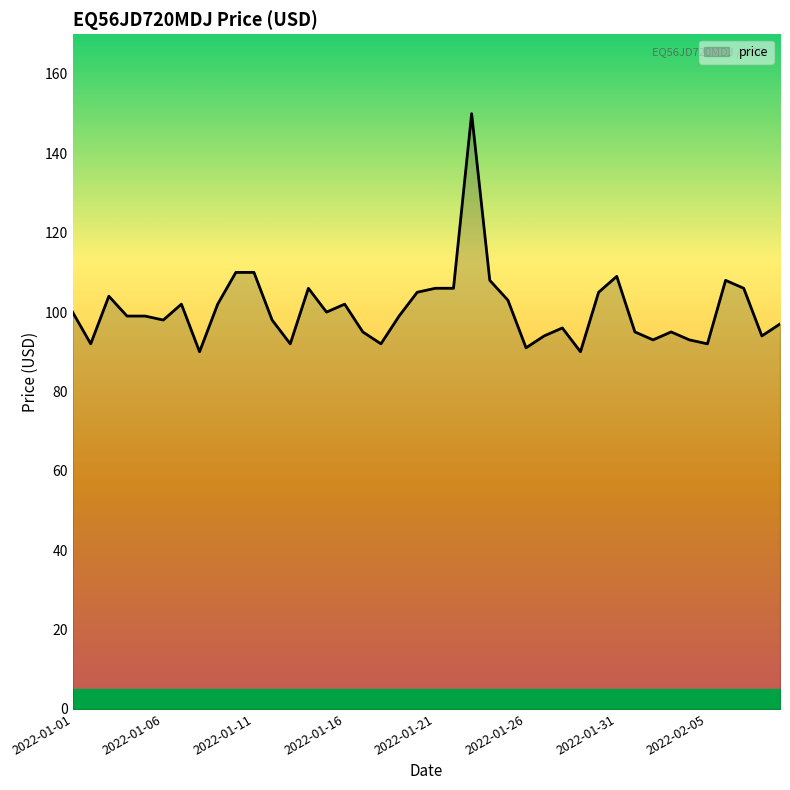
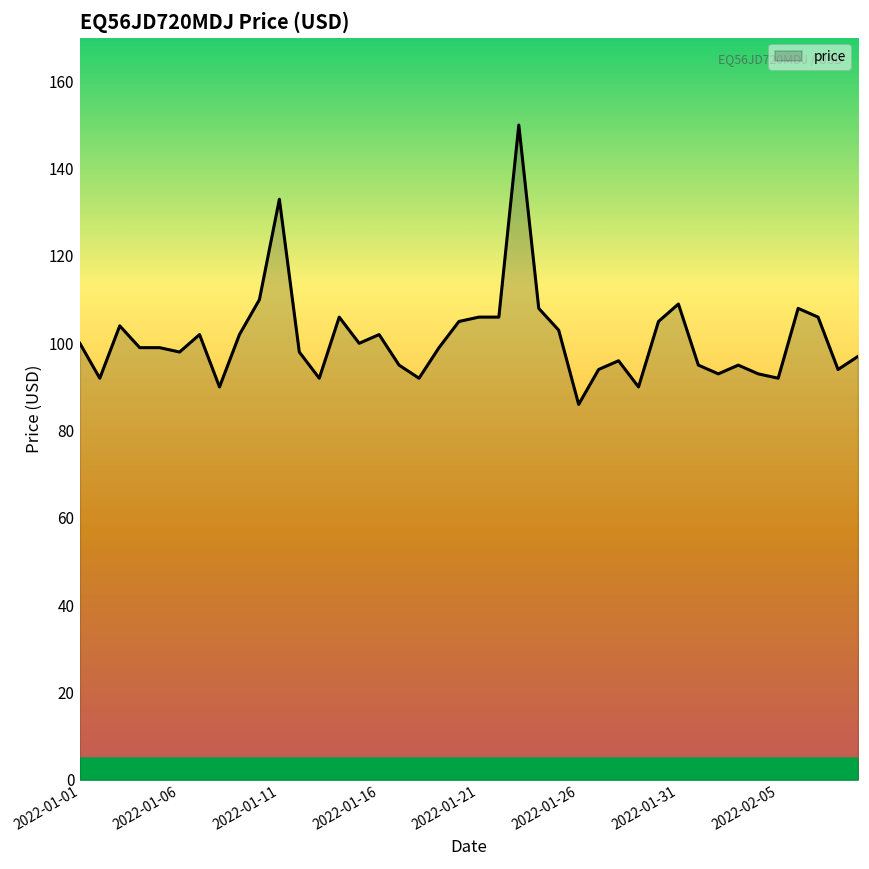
price, 2022-01-11: 110 -> 133
price, 2022-01-26: 91 -> 86
